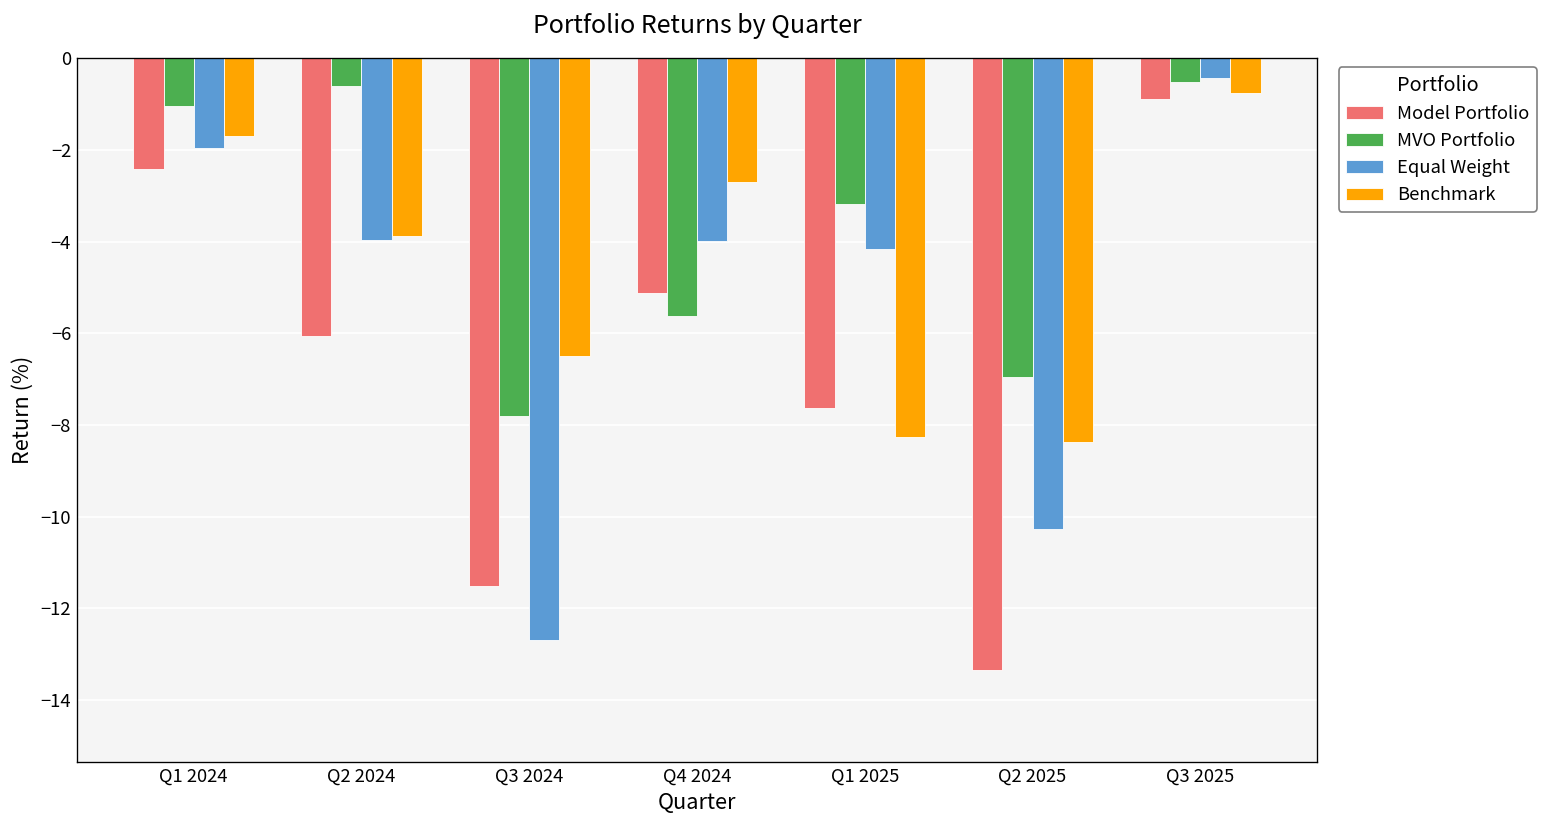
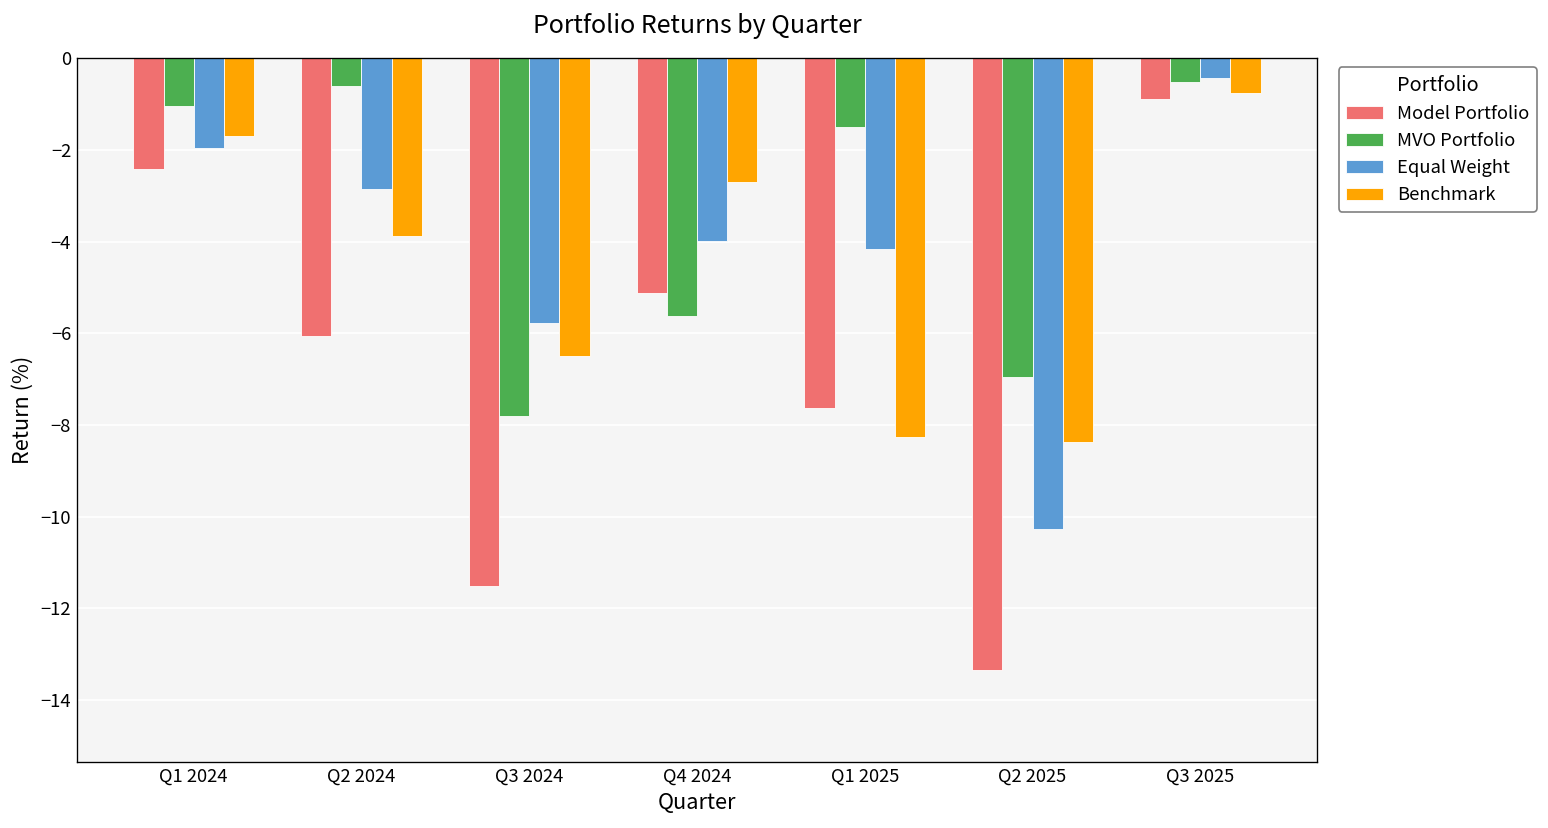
Equal Weight, Q2 2024: -4.0 -> -2.8
Equal Weight, Q3 2024: -12.7 -> -5.8
MVO Portfolio, Q1 2025: -3.2 -> -1.5
